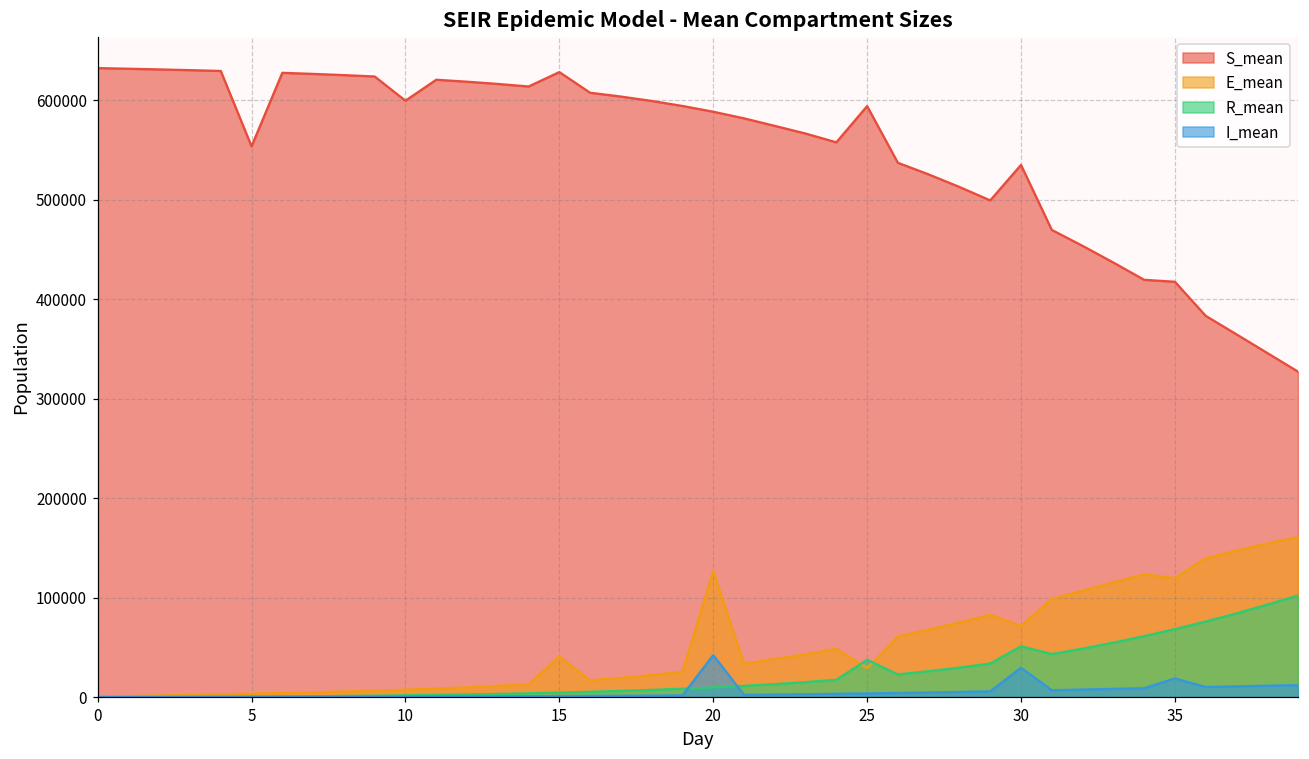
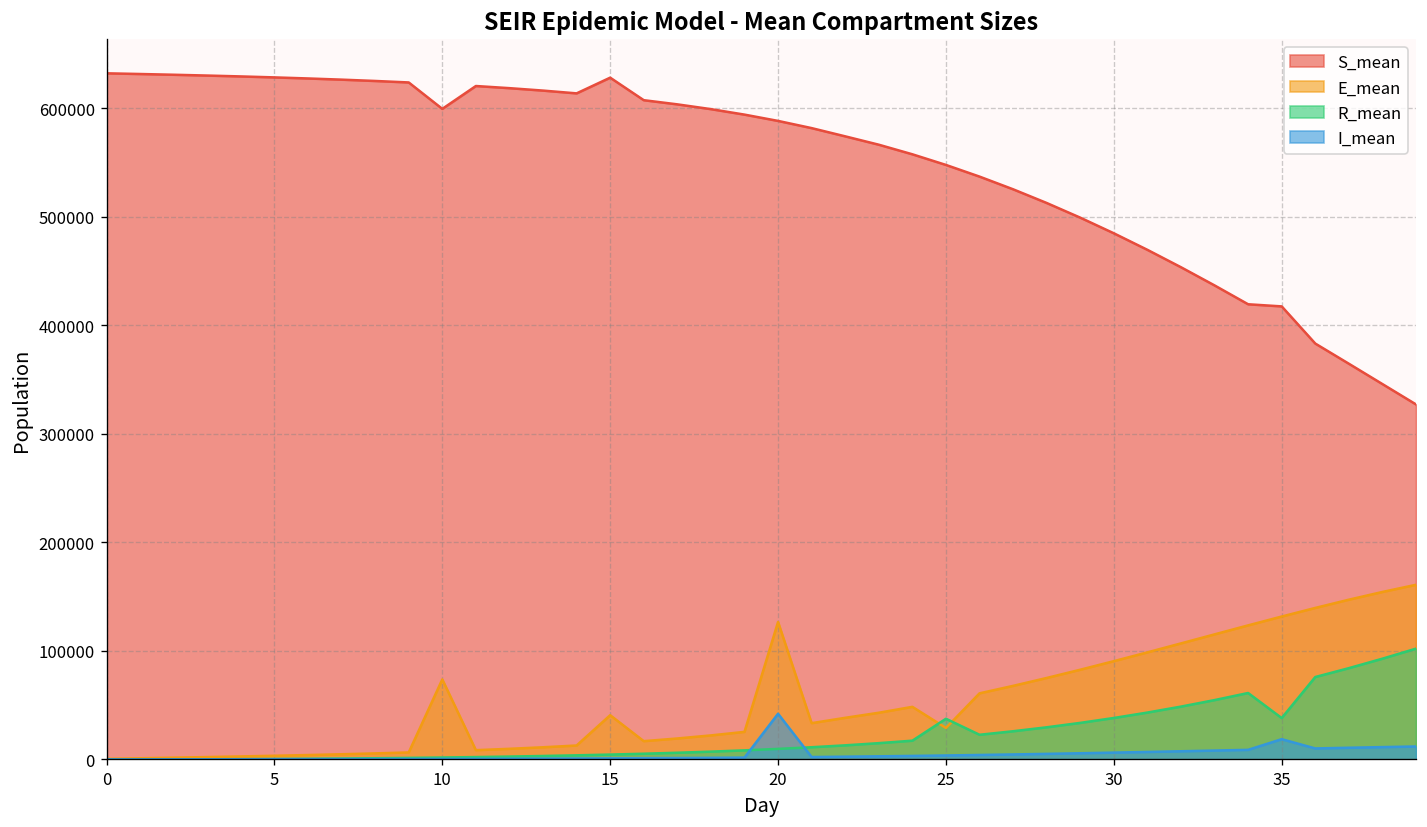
S_mean, 5: 550000 -> 630000
E_mean, 10: 10000 -> 70000
S_mean, 25: 590000 -> 550000
S_mean, 30: 530000 -> 480000
E_mean, 30: 70000 -> 90000
R_mean, 30: 50000 -> 40000
I_mean, 30: 30000 -> 10000
E_mean, 35: 120000 -> 130000
R_mean, 35: 70000 -> 40000
